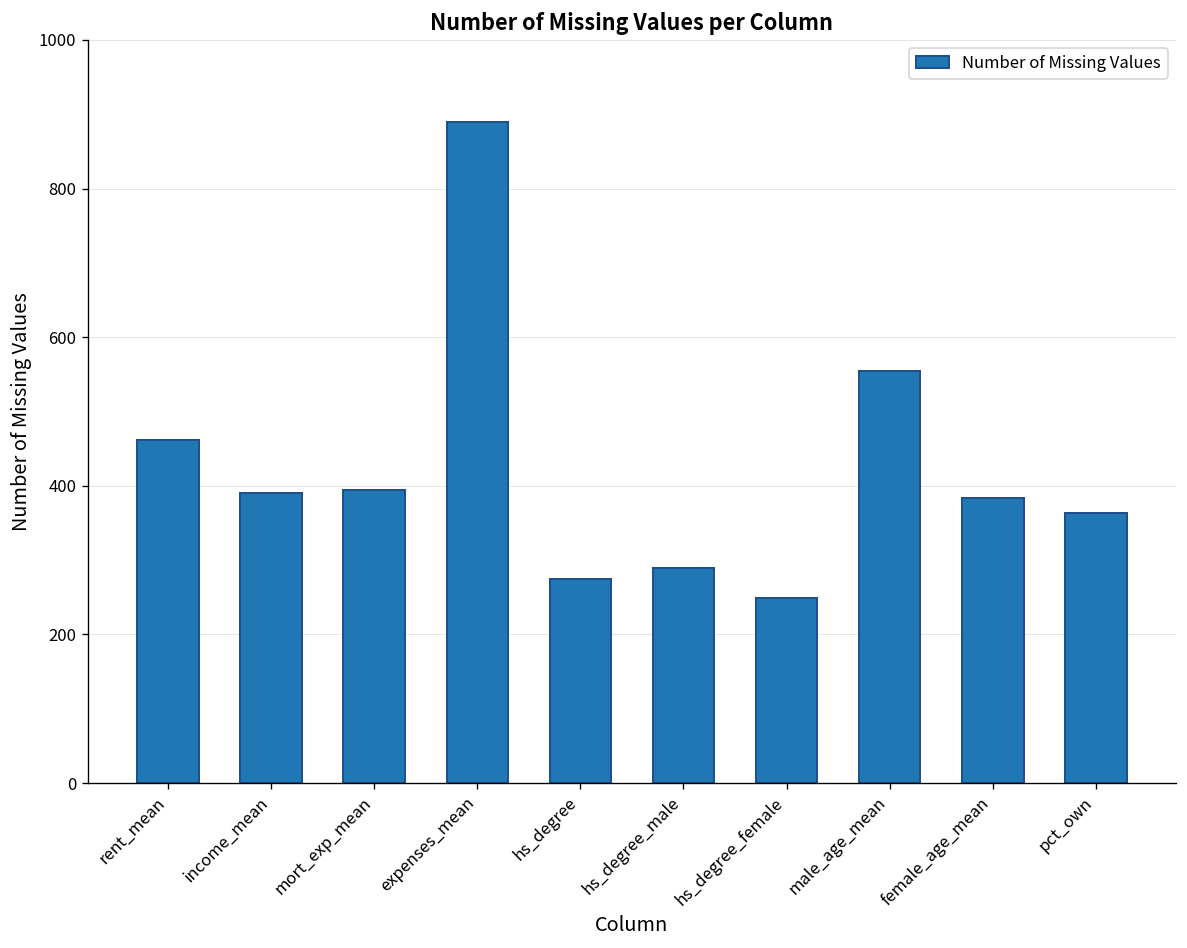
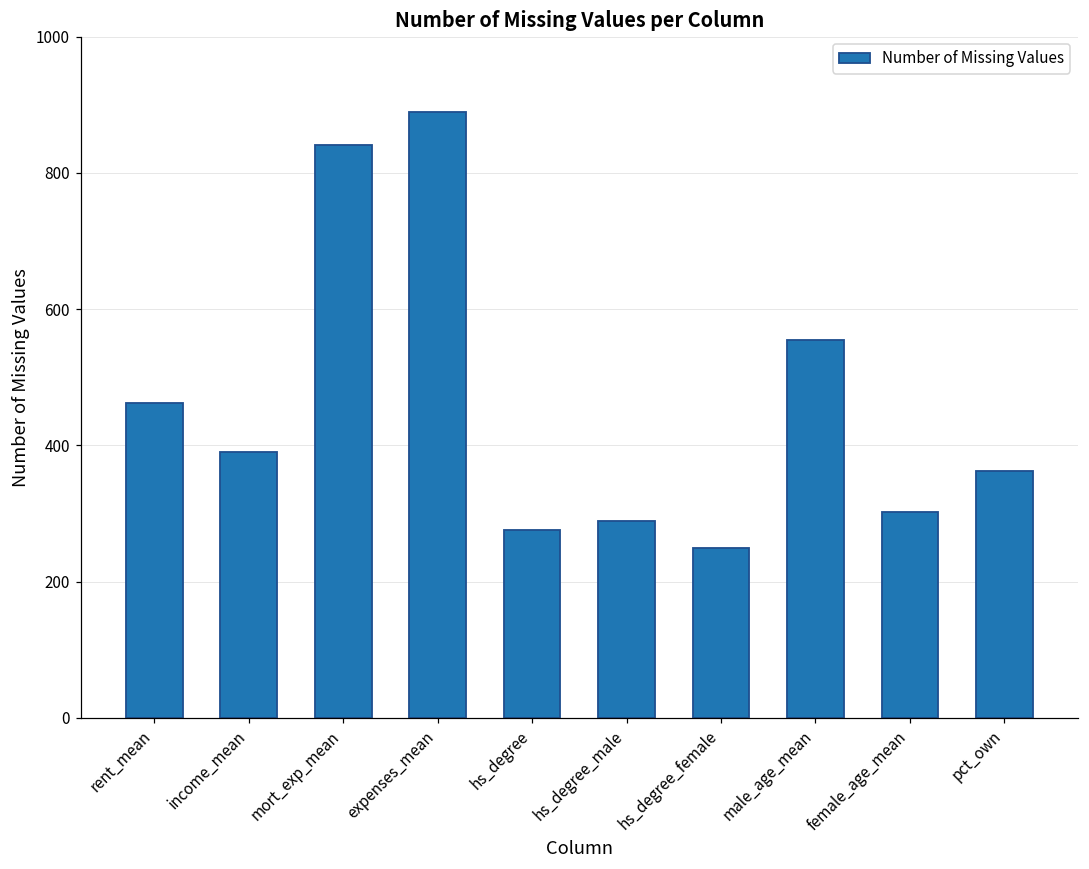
mort_exp_mean: 390 -> 840
female_age_mean: 380 -> 300
